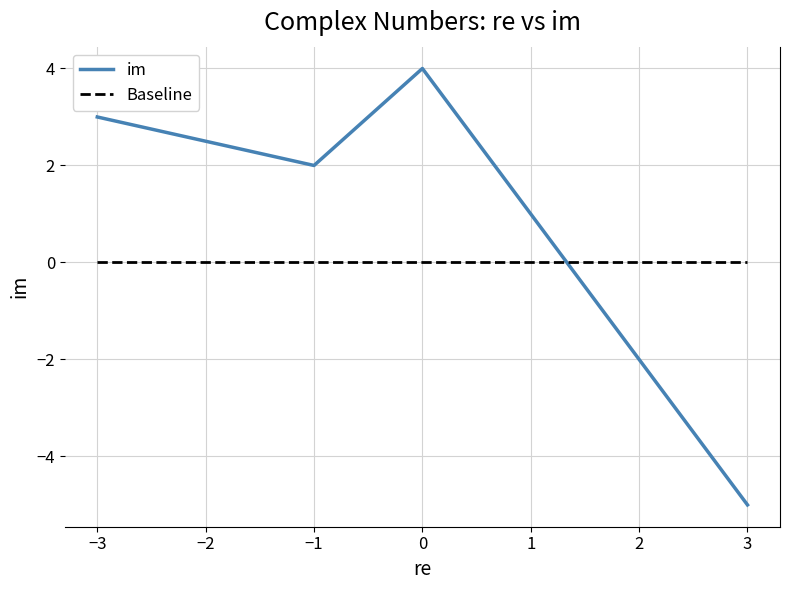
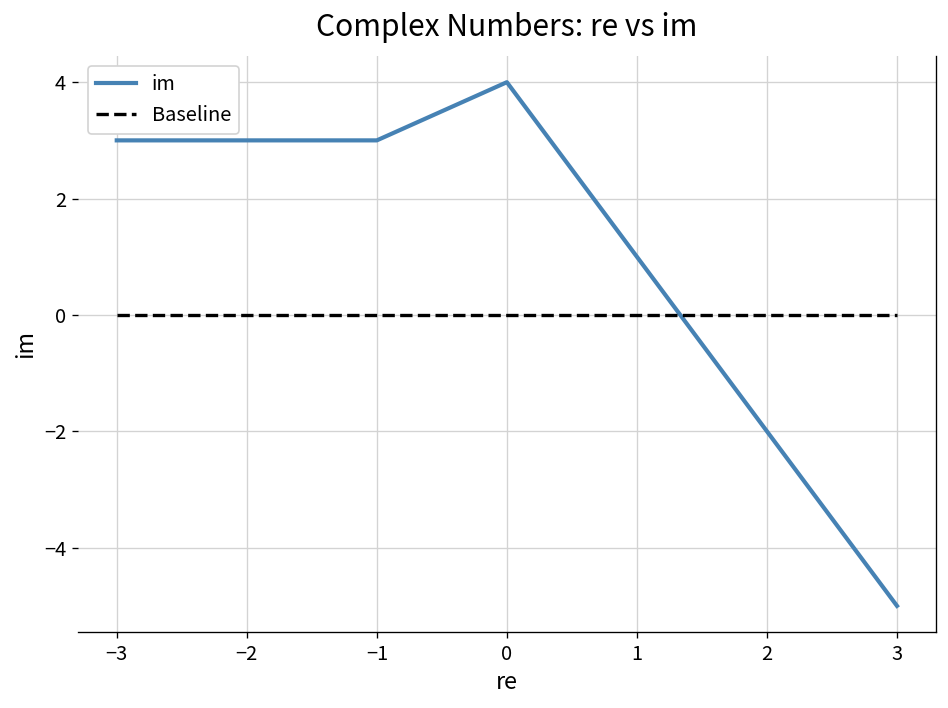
im, −1: 2 -> 3
